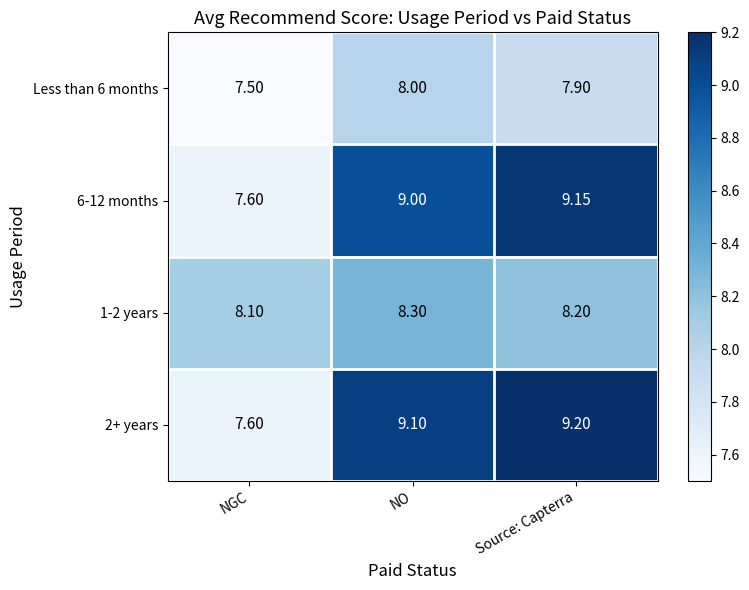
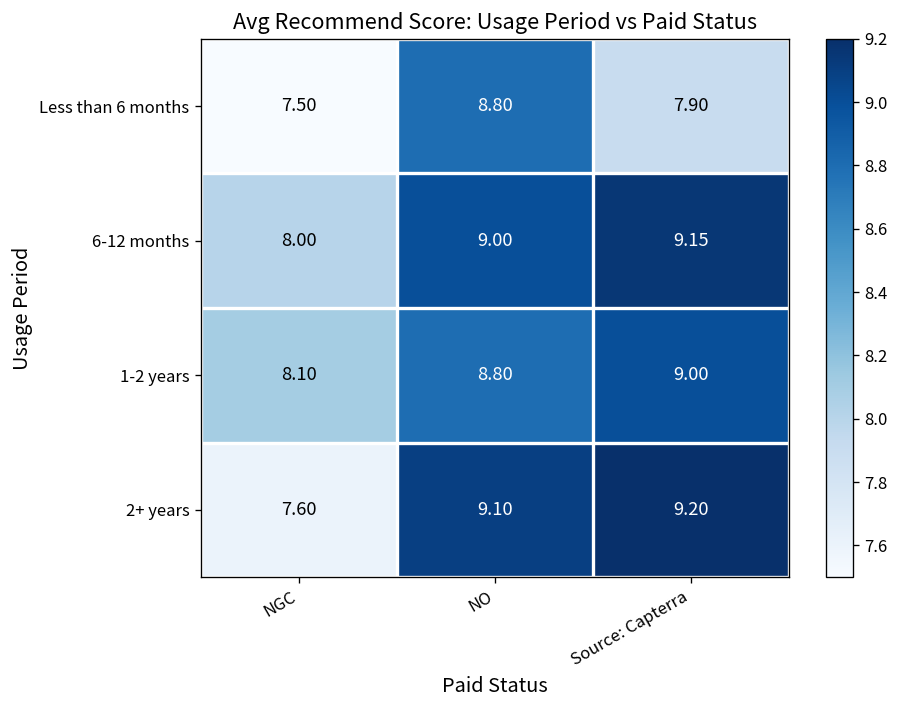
Less than 6 months, NO: 8.00 -> 8.80
6-12 months, NGC: 7.60 -> 8.00
1-2 years, NO: 8.30 -> 8.80
1-2 years, Source: Capterra: 8.20 -> 9.00
